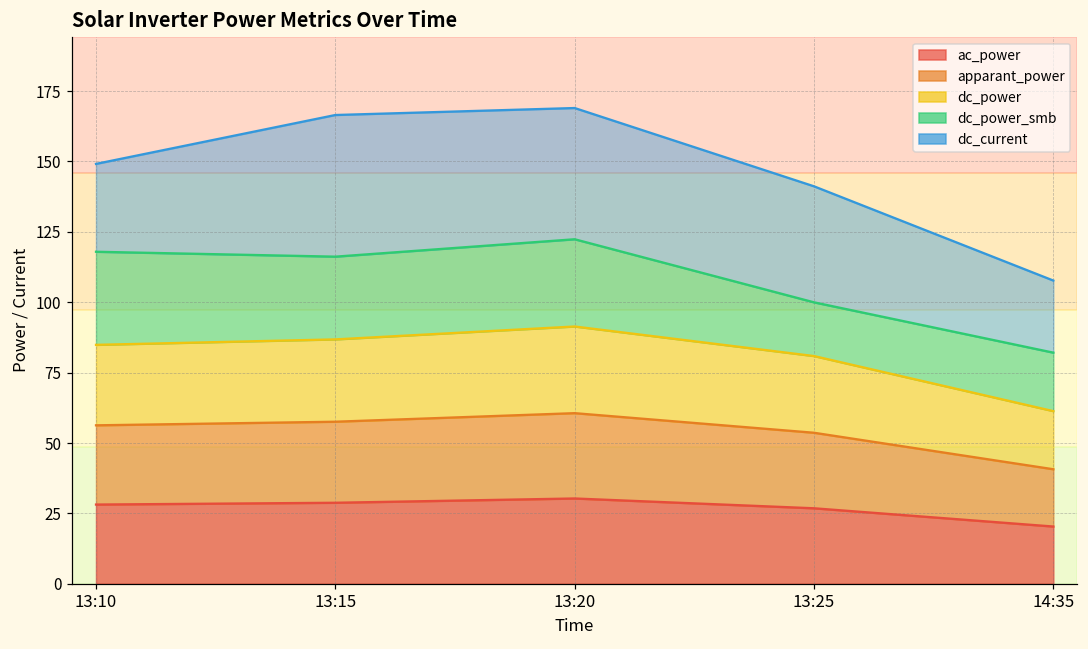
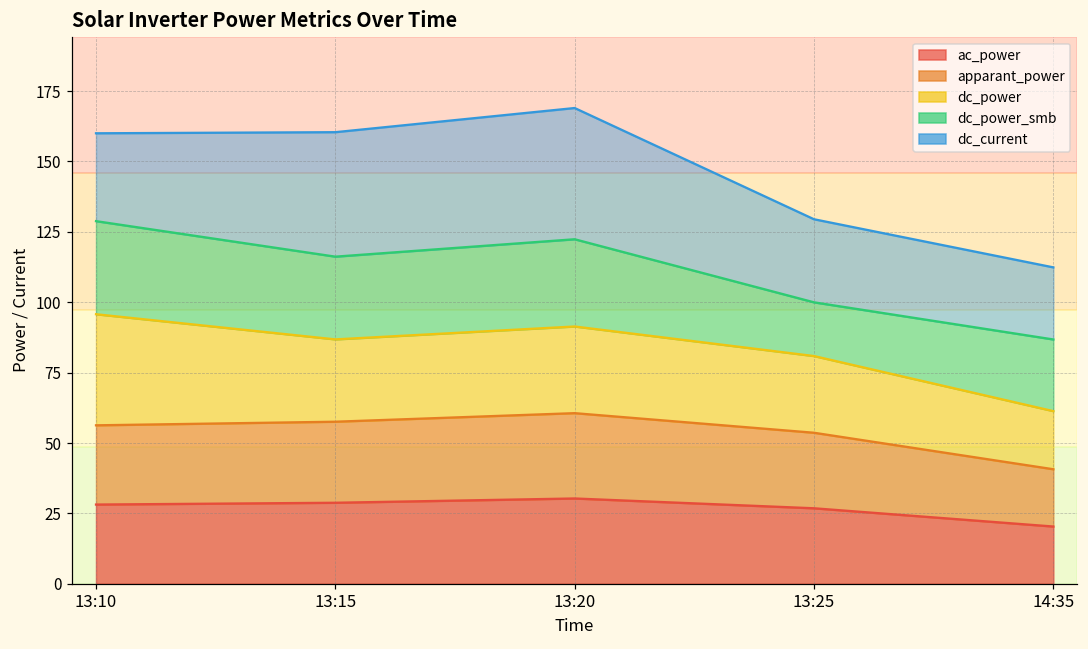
dc_power, 13:10: 29 -> 39
dc_current, 13:15: 50 -> 44
dc_current, 13:25: 41 -> 29
dc_power_smb, 14:35: 21 -> 25
